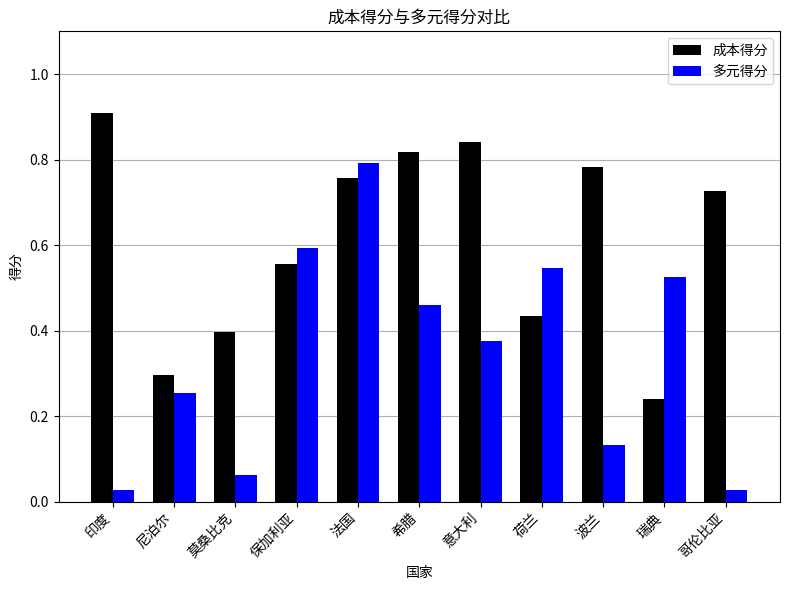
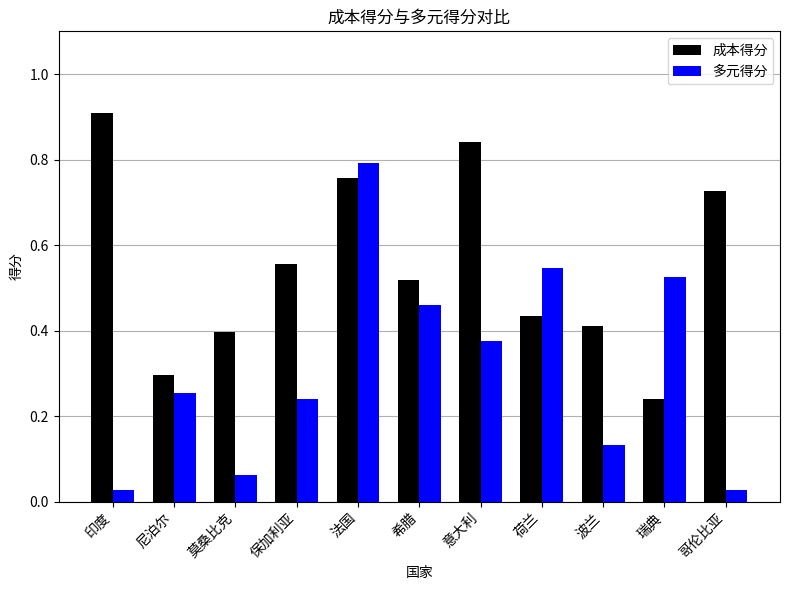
多元得分, 保加利亚: 0.59 -> 0.24
成本得分, 希腊: 0.82 -> 0.52
成本得分, 波兰: 0.78 -> 0.41
